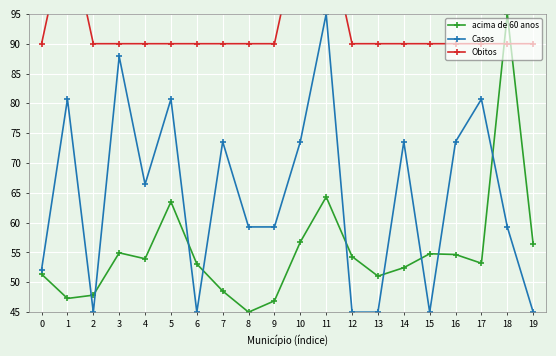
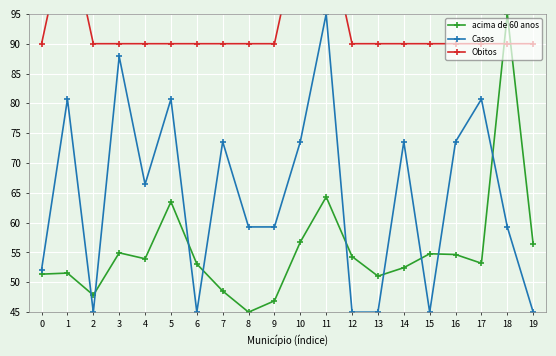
acima de 60 anos, 1: 47 -> 52
